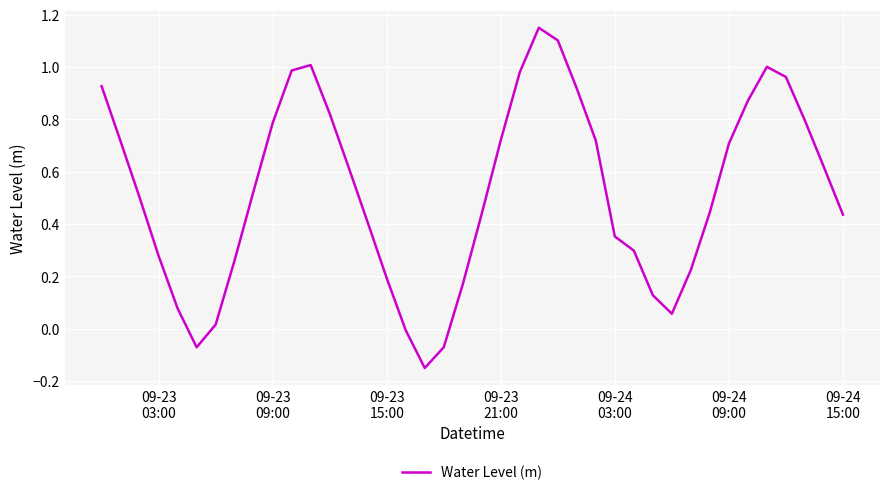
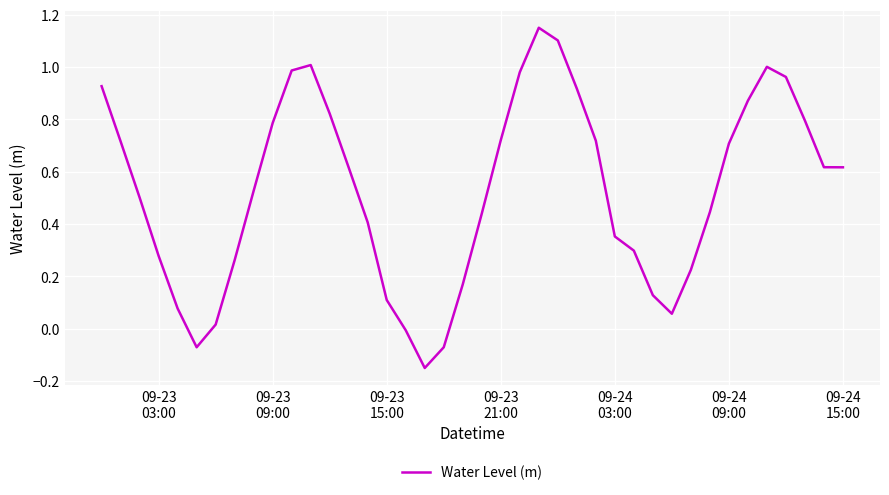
09-23 15:00: 0.19 -> 0.11
09-24 15:00: 0.44 -> 0.62
